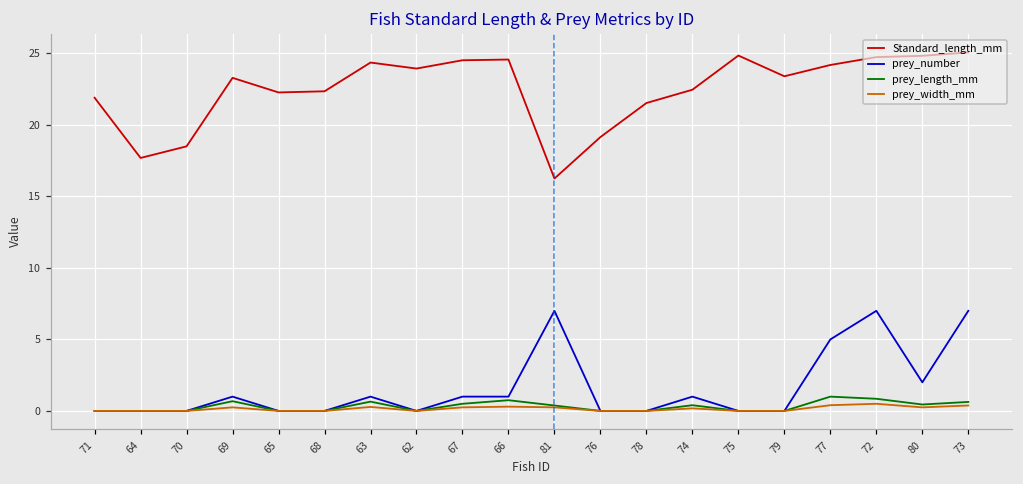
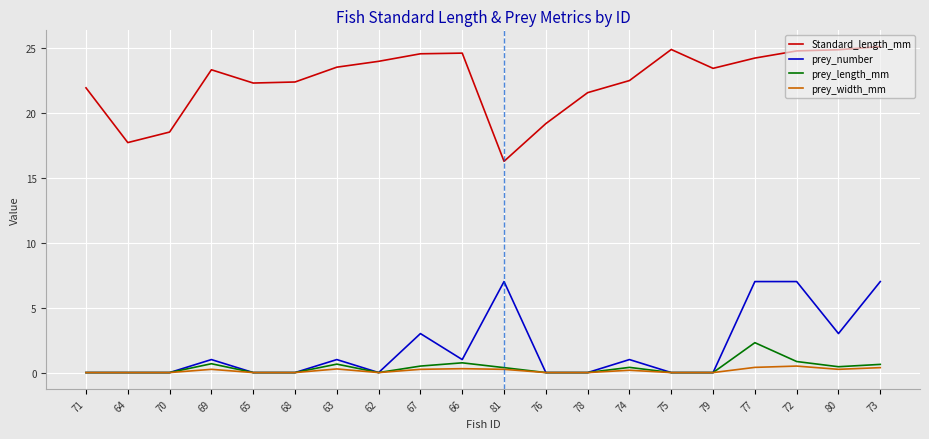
Standard_length_mm, 63: 24.4 -> 23.5
prey_number, 67: 1 -> 3
prey_number, 77: 5 -> 7
prey_length_mm, 77: 1.0 -> 2.3
prey_number, 80: 2 -> 3
